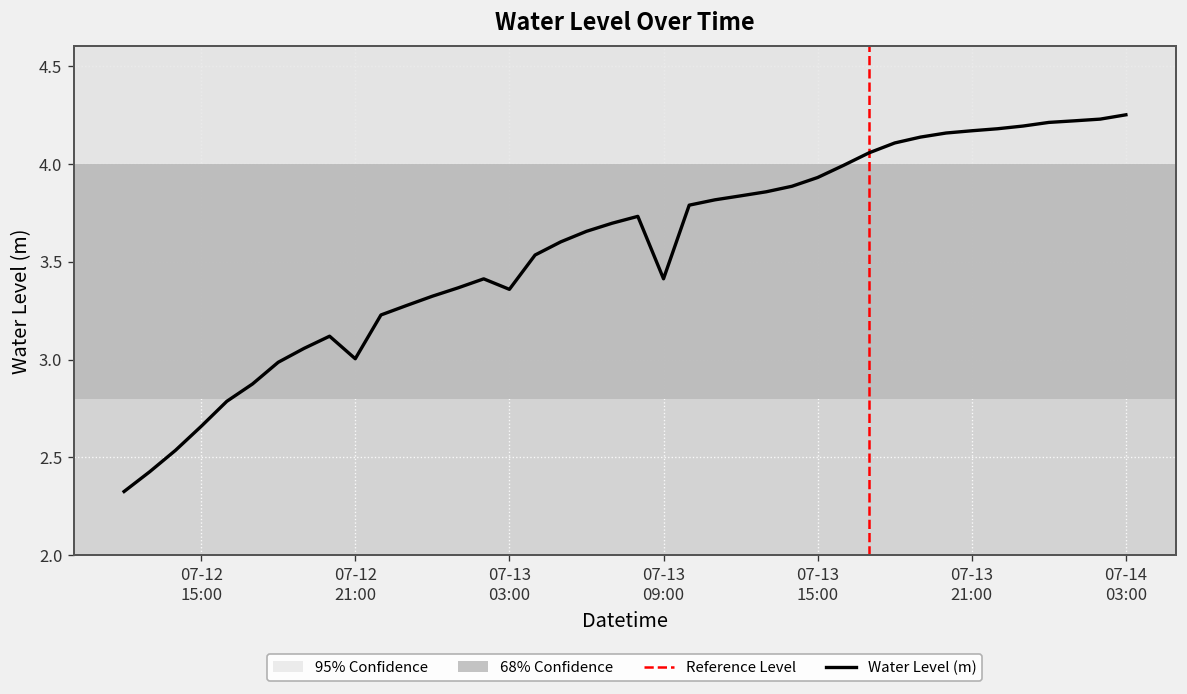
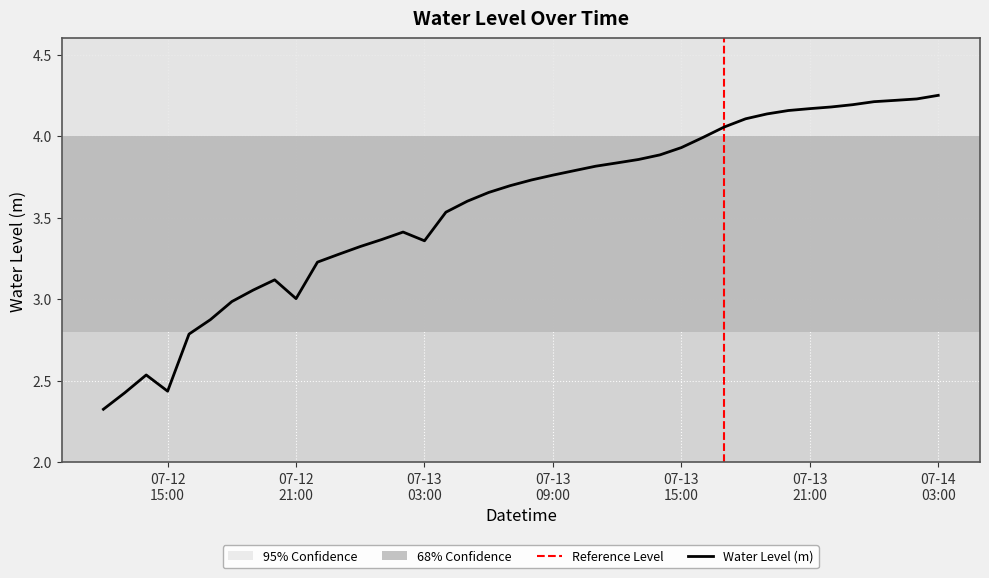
07-12 15:00: 2.66 -> 2.44
07-13 09:00: 3.41 -> 3.76
